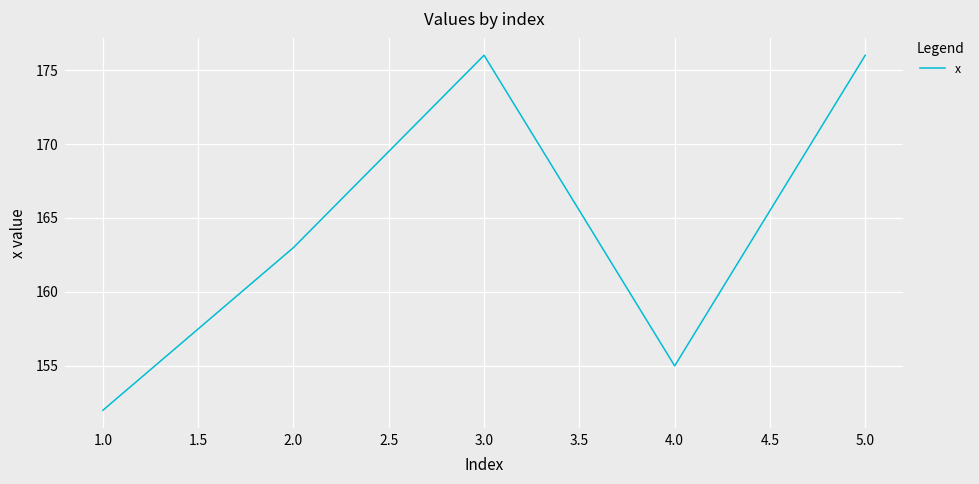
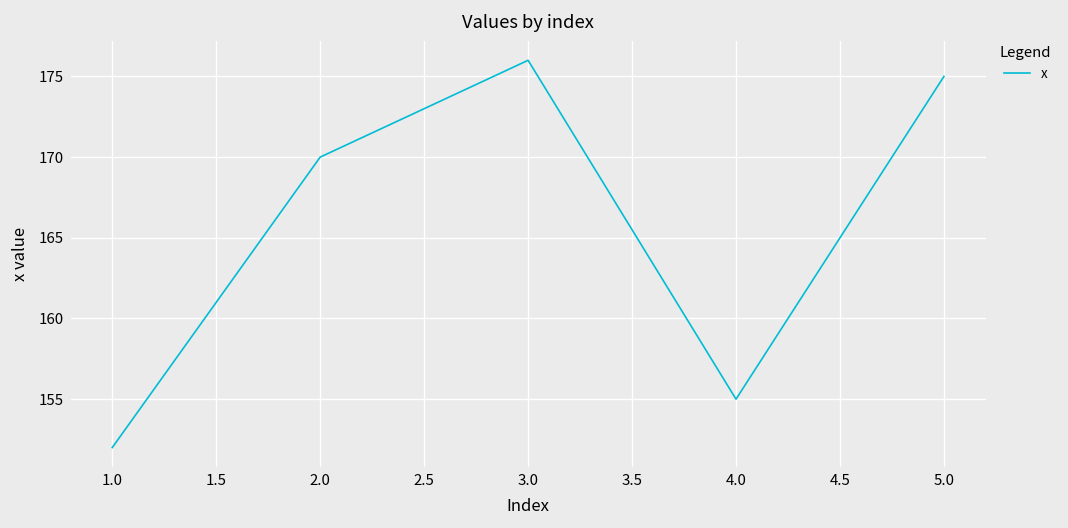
2.0: 163 -> 170
5.0: 176 -> 175
